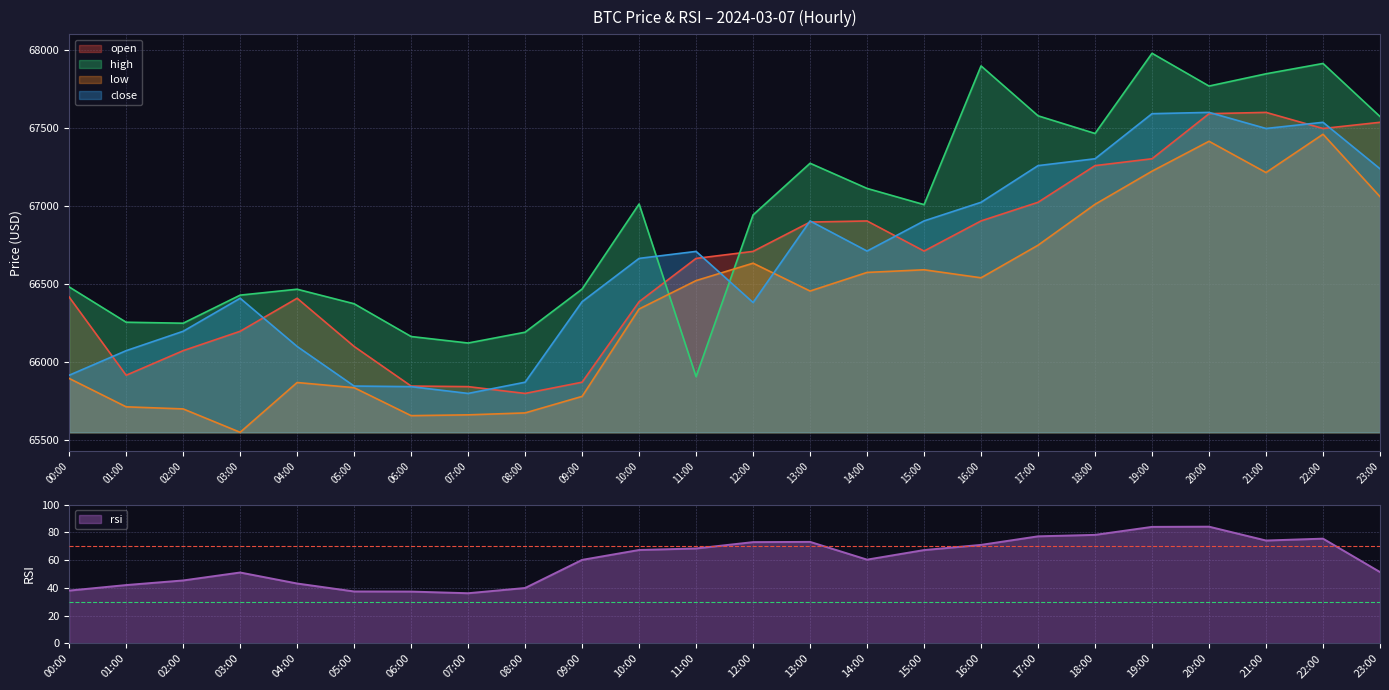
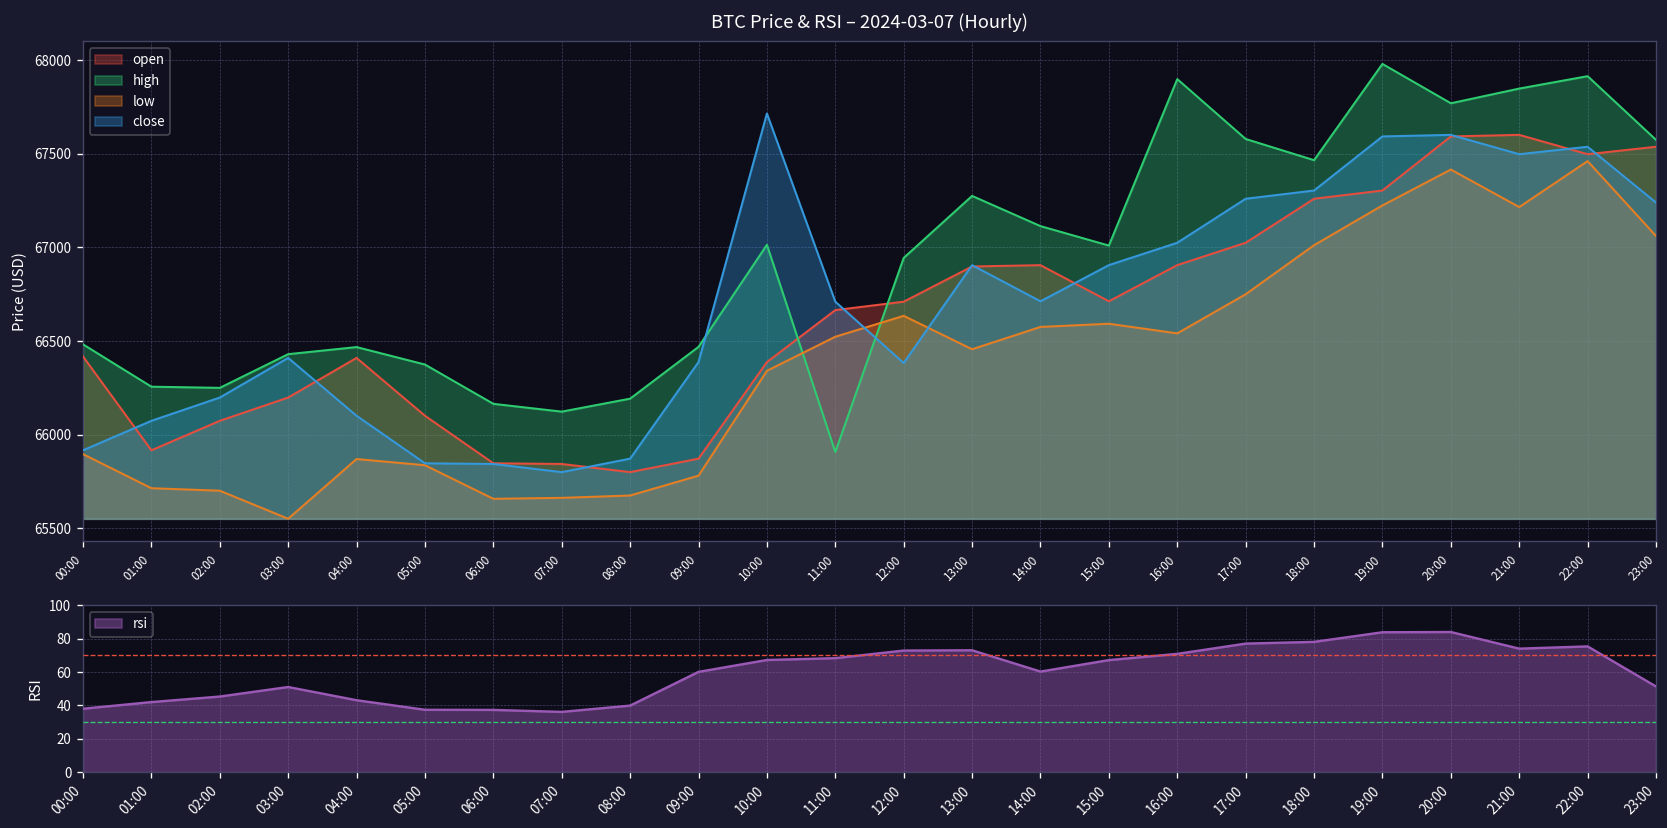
BTC Price & RSI – 2024-03-07 (Hourly), close, 10:00: 66670 -> 67720
